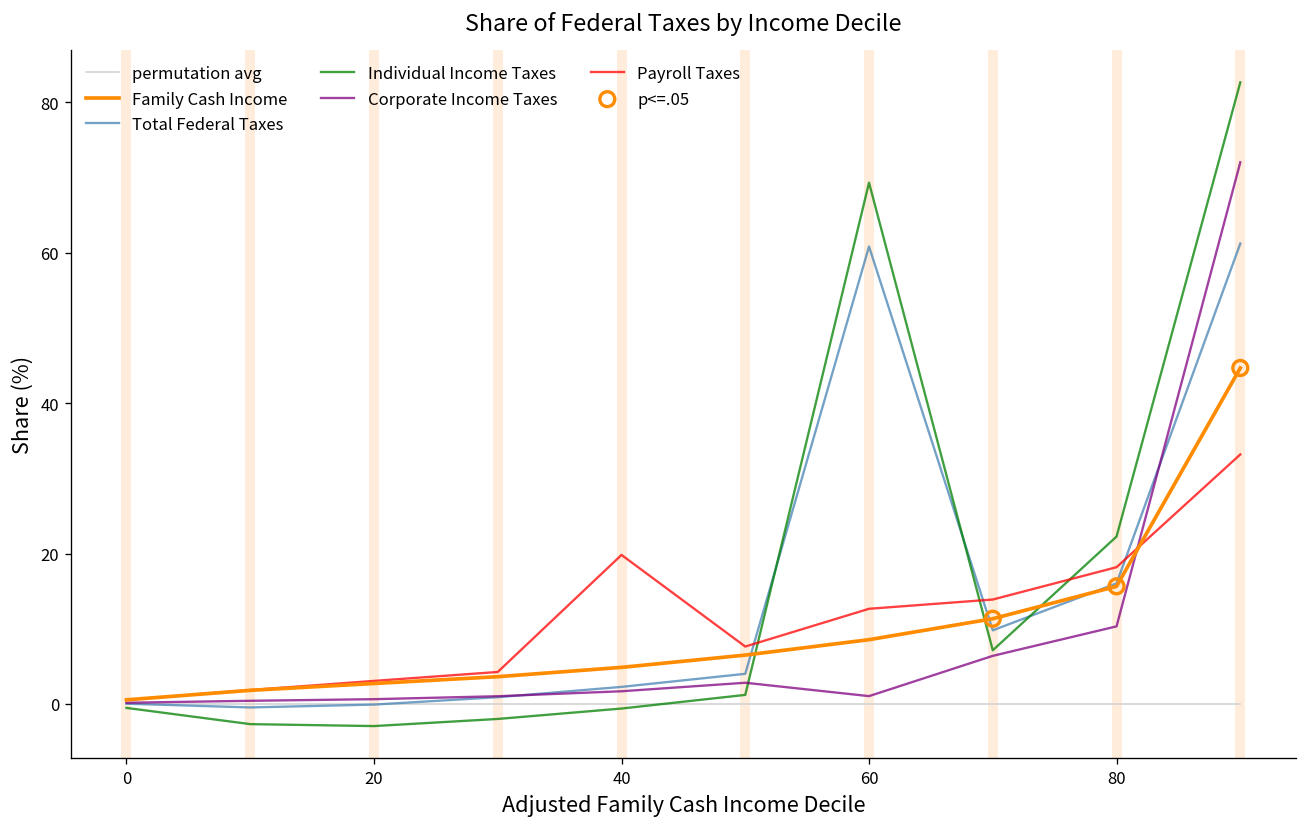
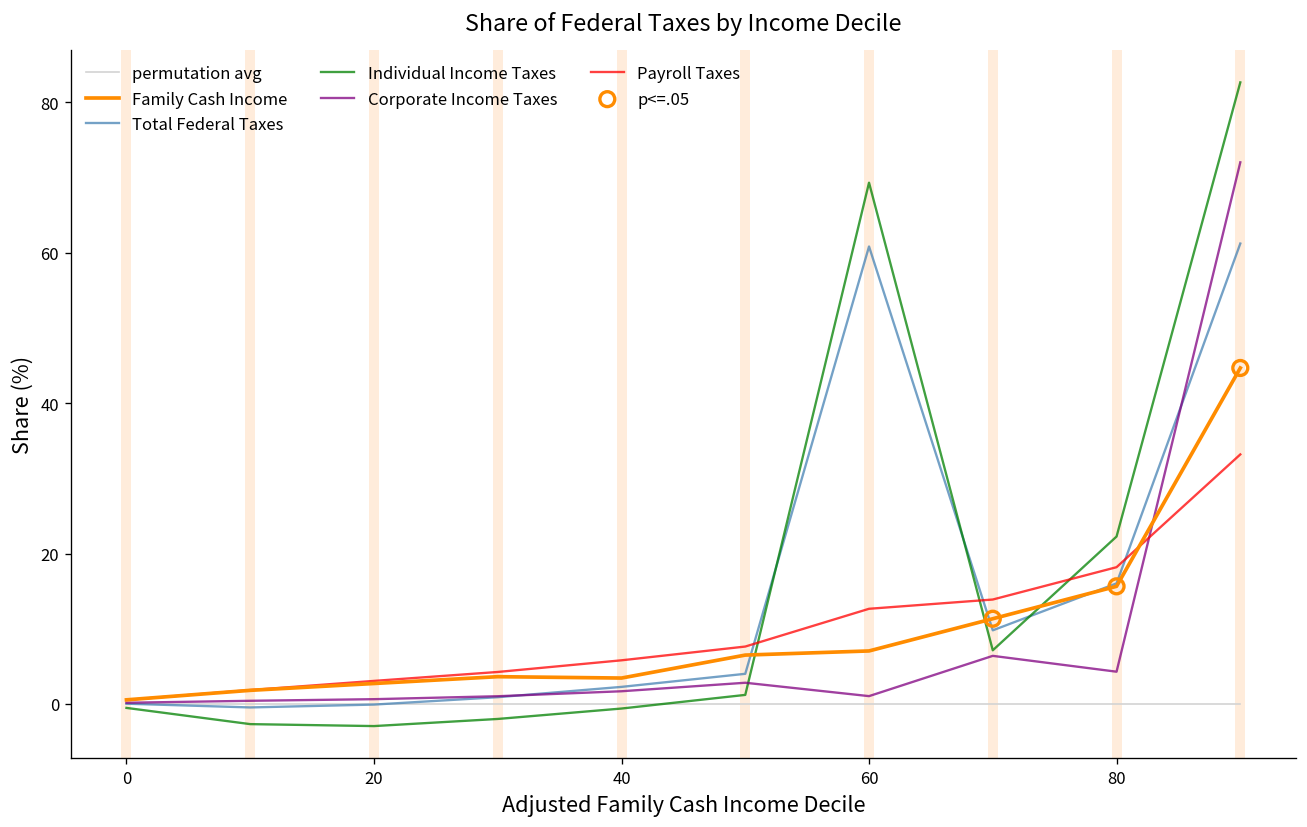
Family Cash Income, 40: 5 -> 3
Payroll Taxes, 40: 20 -> 6
Family Cash Income, 60: 9 -> 7
Corporate Income Taxes, 80: 10 -> 4
